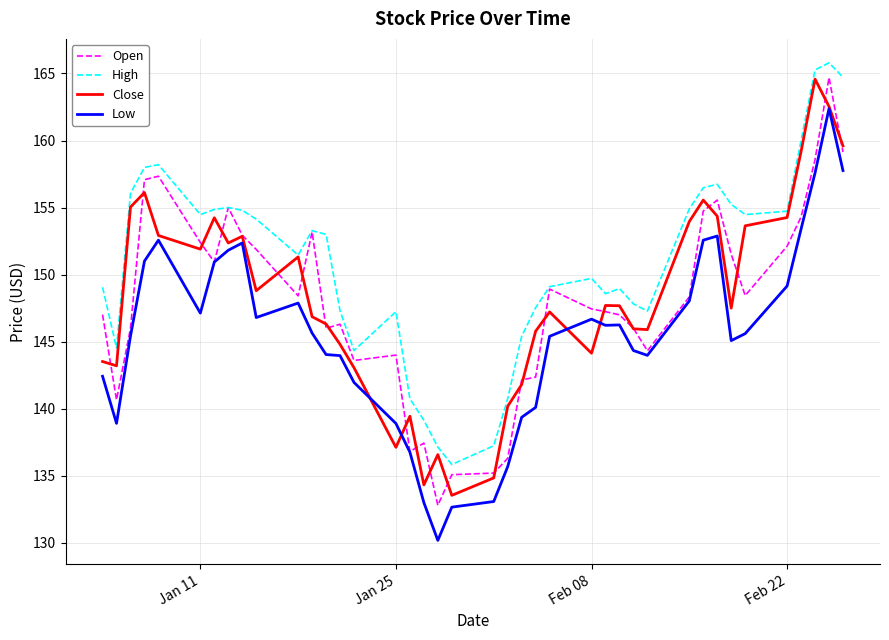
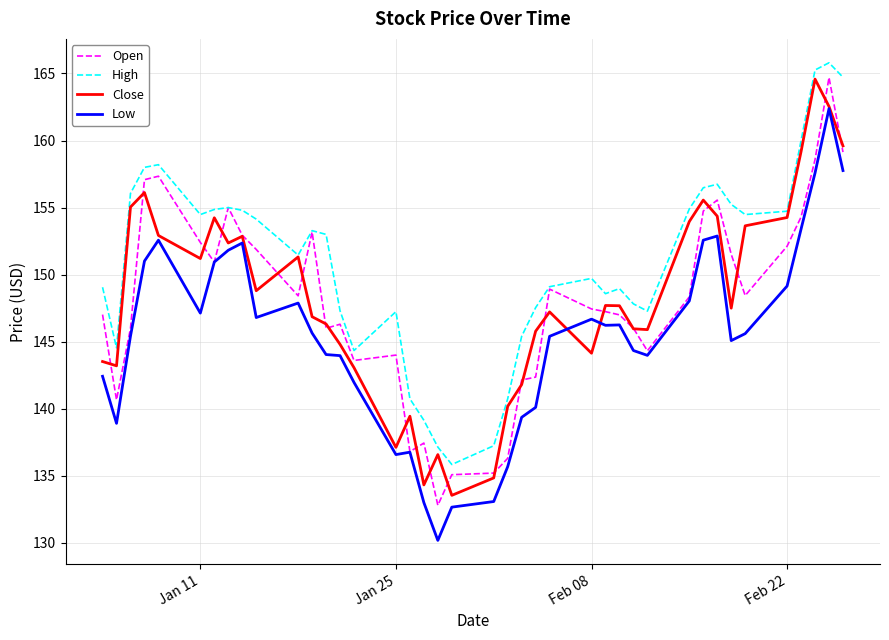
Close, Jan 11: 151.9 -> 151.2
Low, Jan 25: 138.9 -> 136.6
